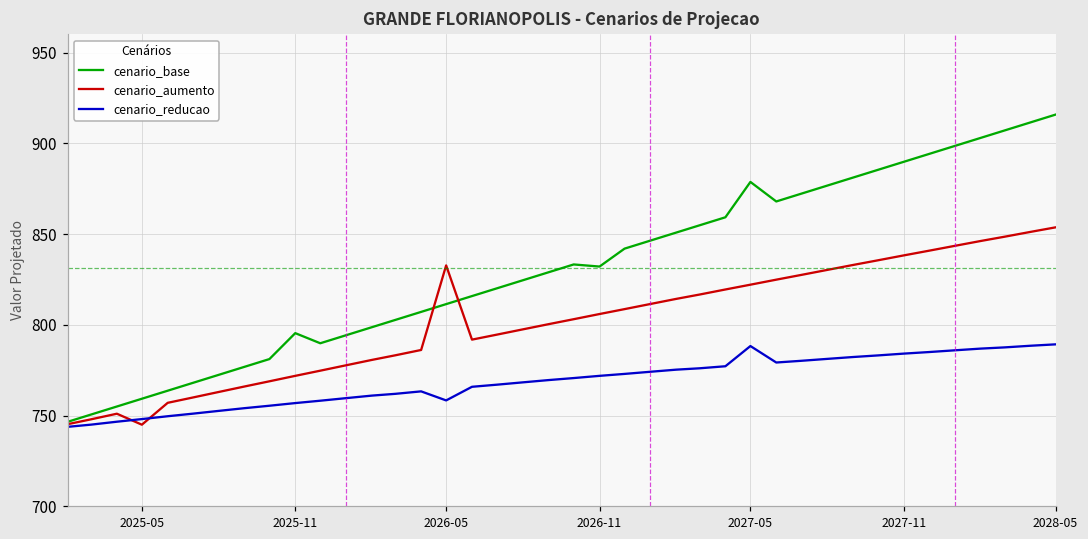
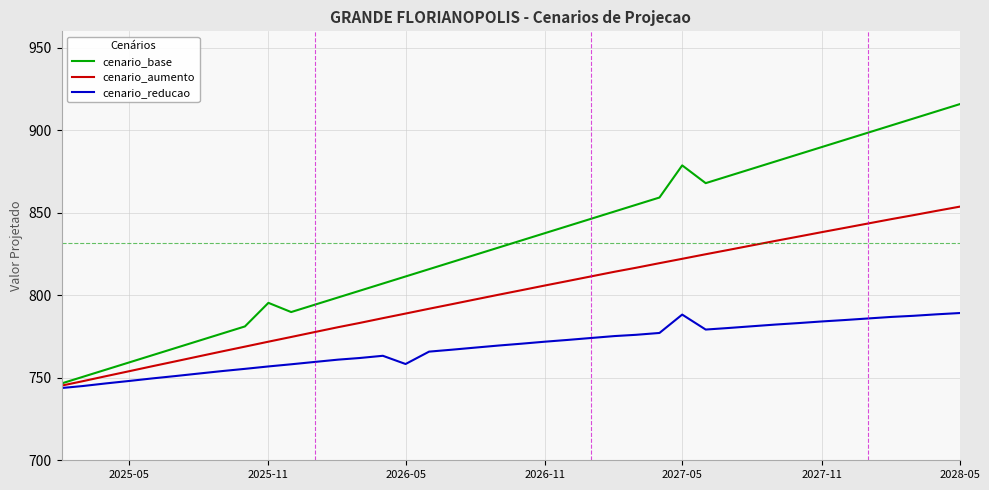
cenario_aumento, 2025-05: 745 -> 754
cenario_aumento, 2026-05: 833 -> 789
cenario_base, 2026-11: 832 -> 838
